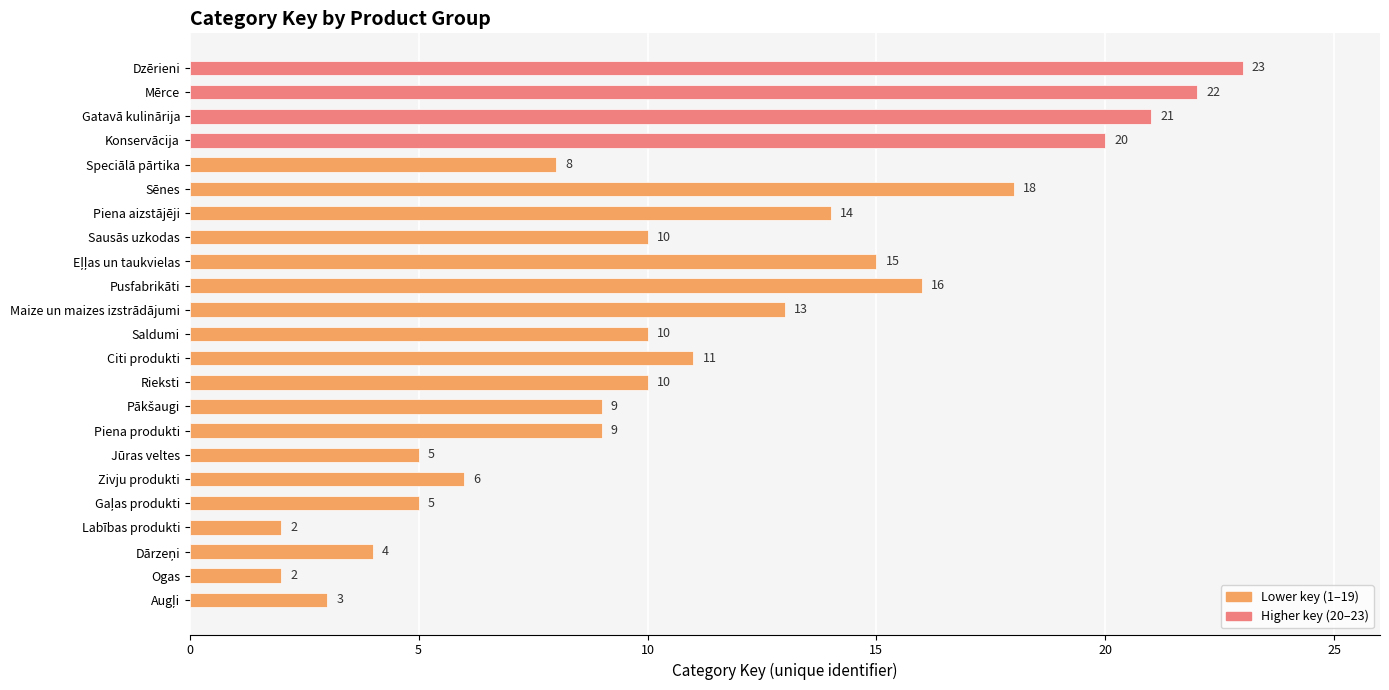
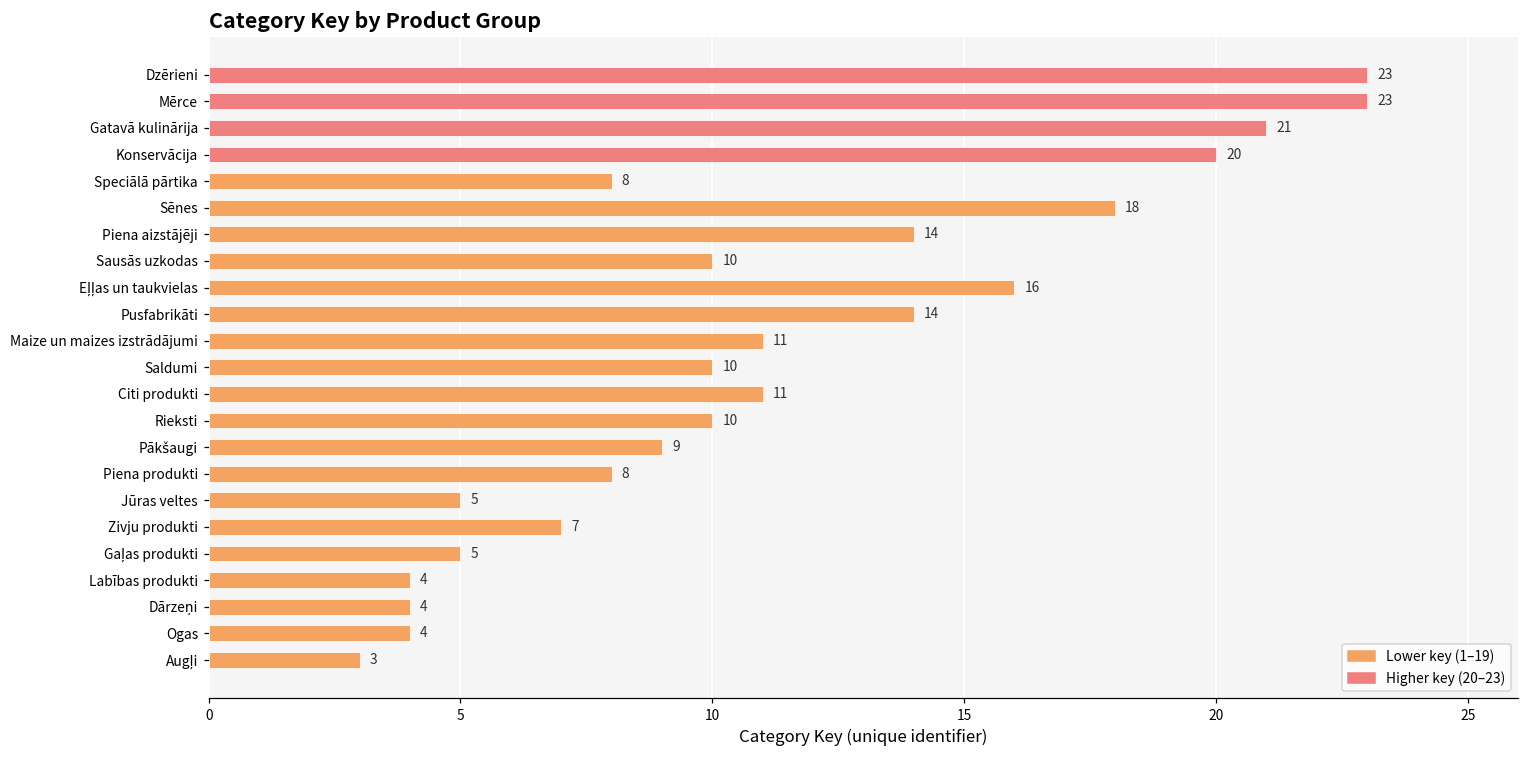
Mērce: 22 -> 23
Eļļas un taukvielas: 15 -> 16
Pusfabrikāti: 16 -> 14
Maize un maizes izstrādājumi: 13 -> 11
Piena produkti: 9 -> 8
Zivju produkti: 6 -> 7
Labības produkti: 2 -> 4
Ogas: 2 -> 4
